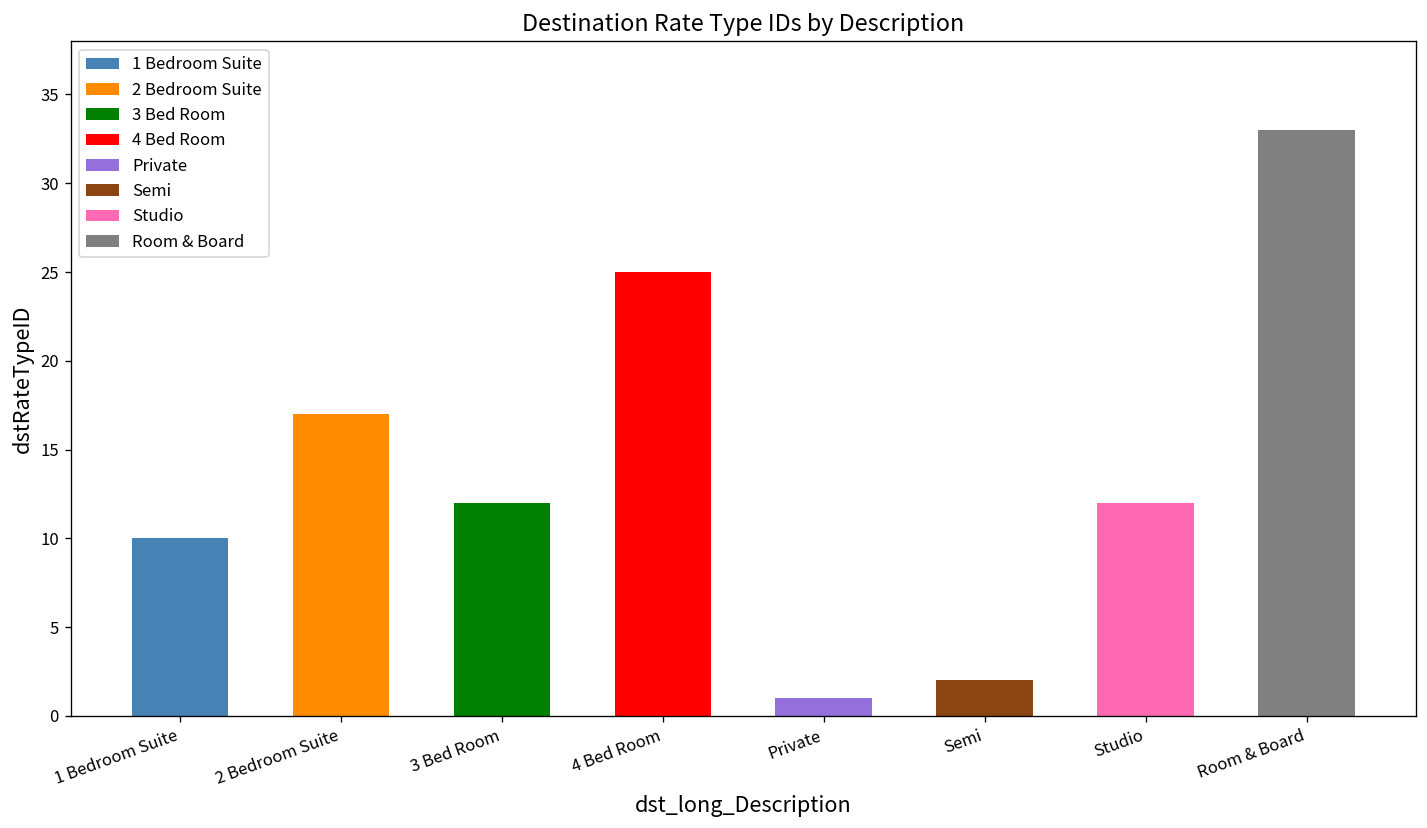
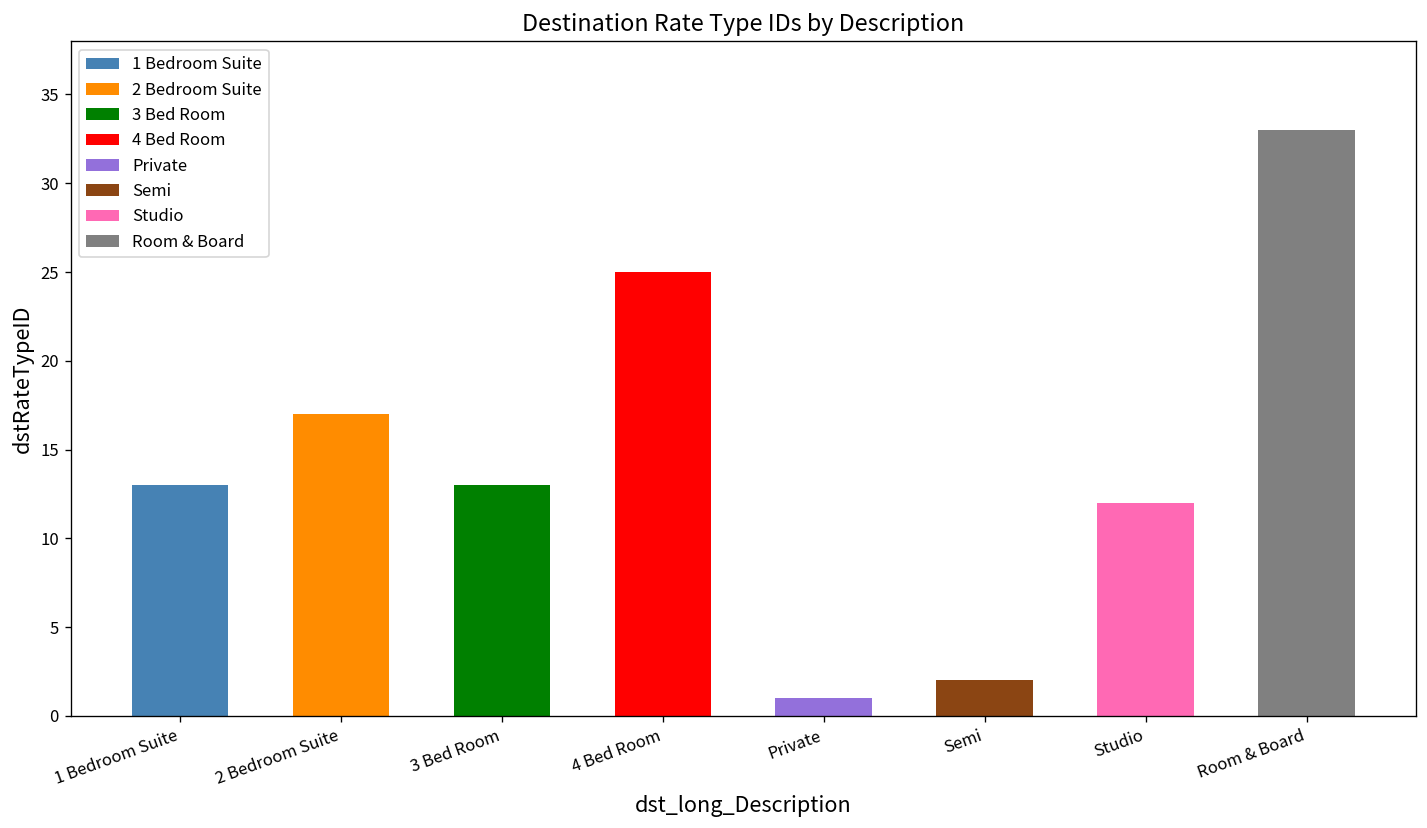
1 Bedroom Suite: 10 -> 13
3 Bed Room: 12 -> 13
